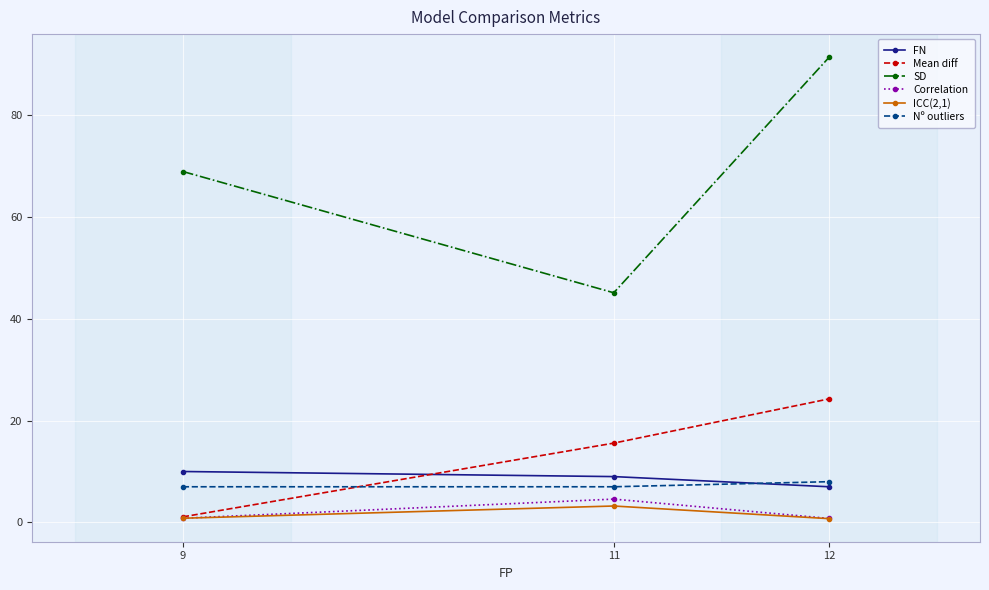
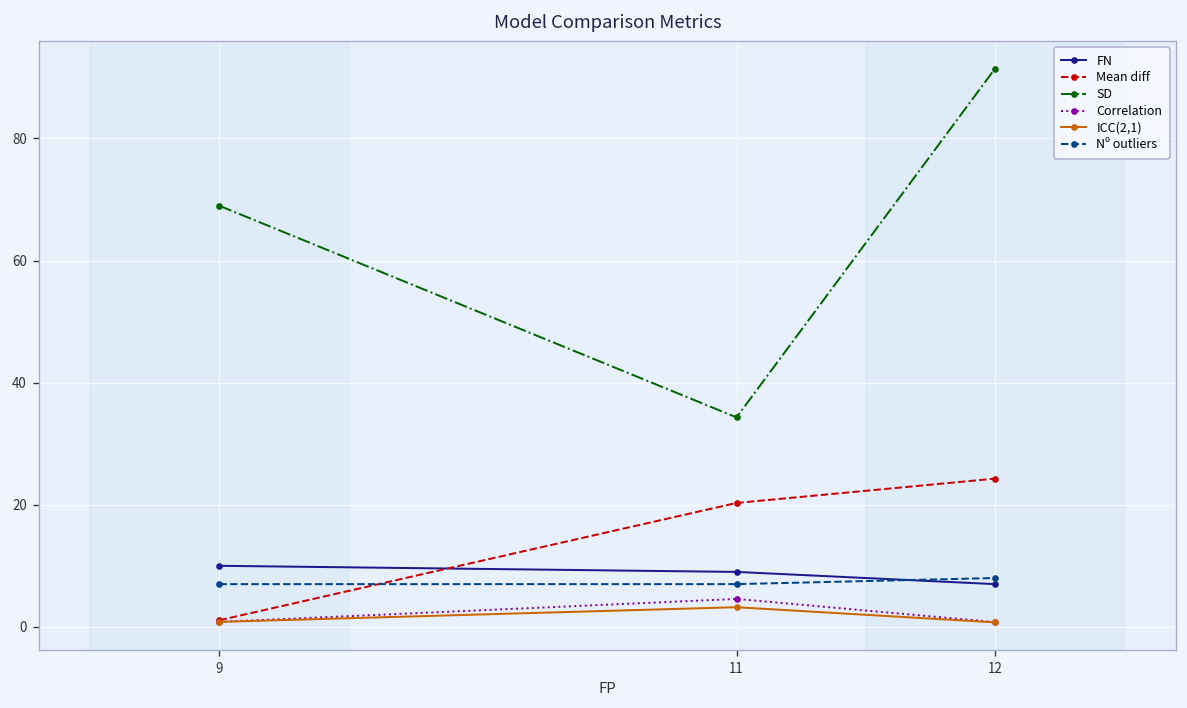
Mean diff, 11: 16 -> 20
SD, 11: 45 -> 34
